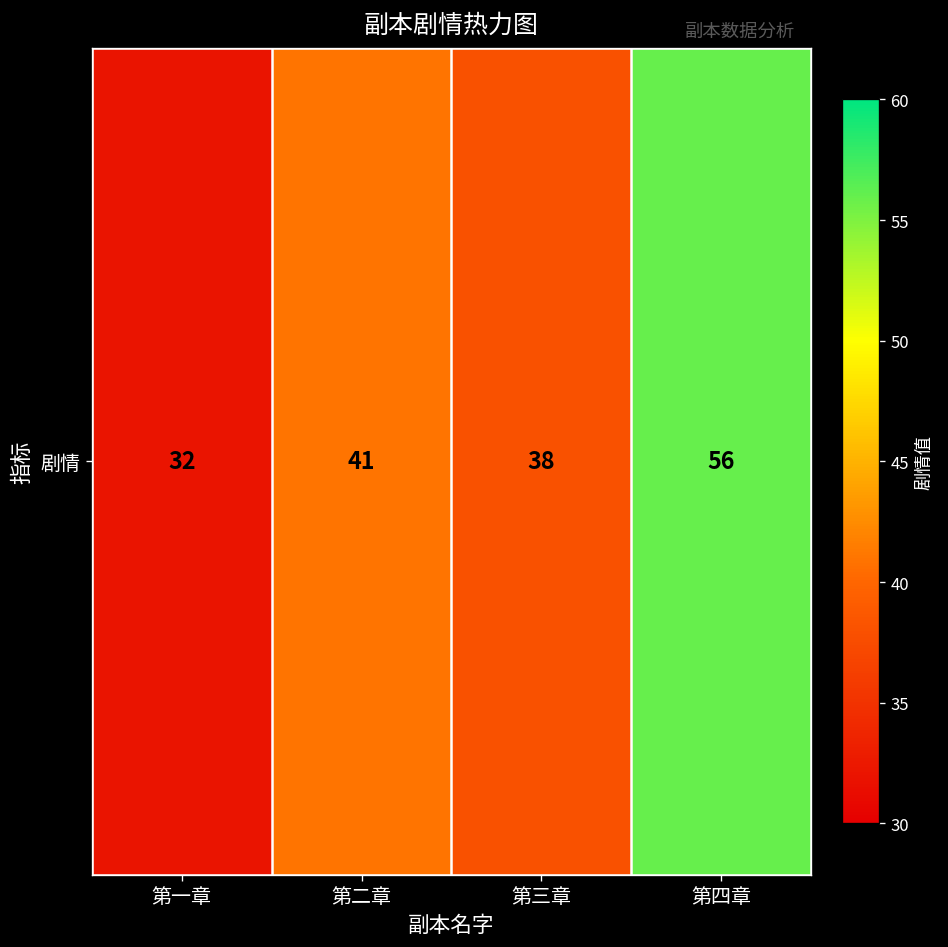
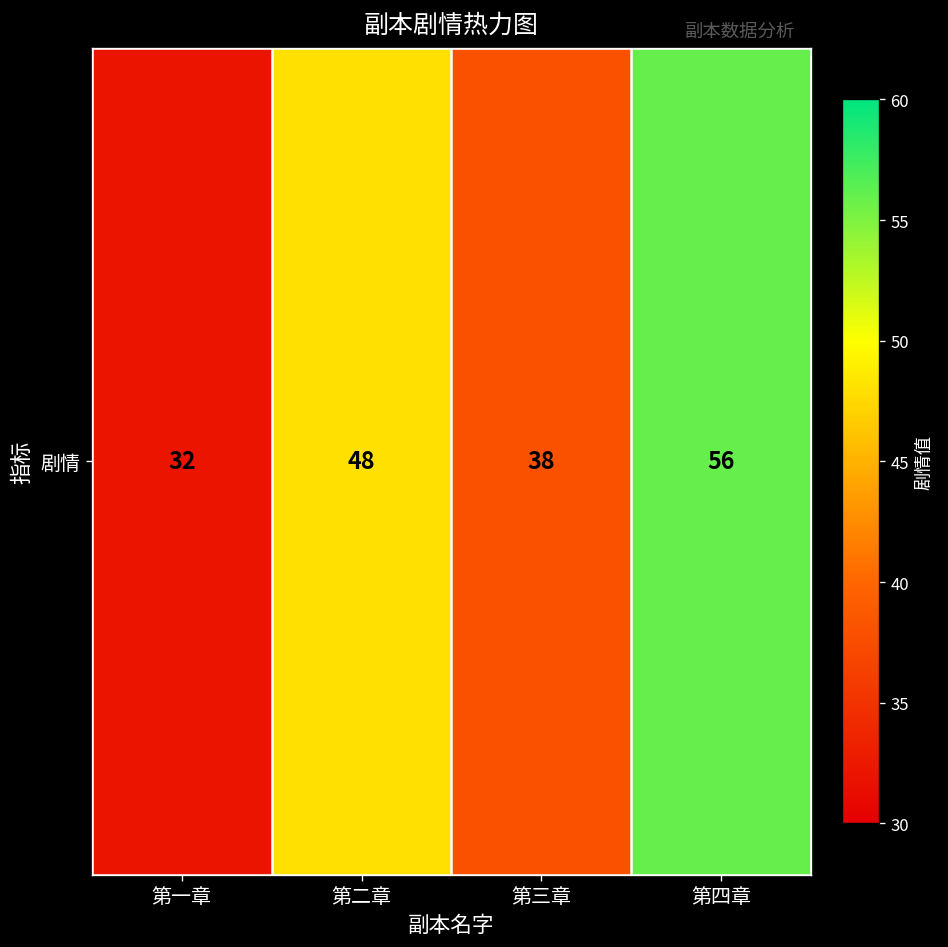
剧情, 第二章: 41 -> 48
